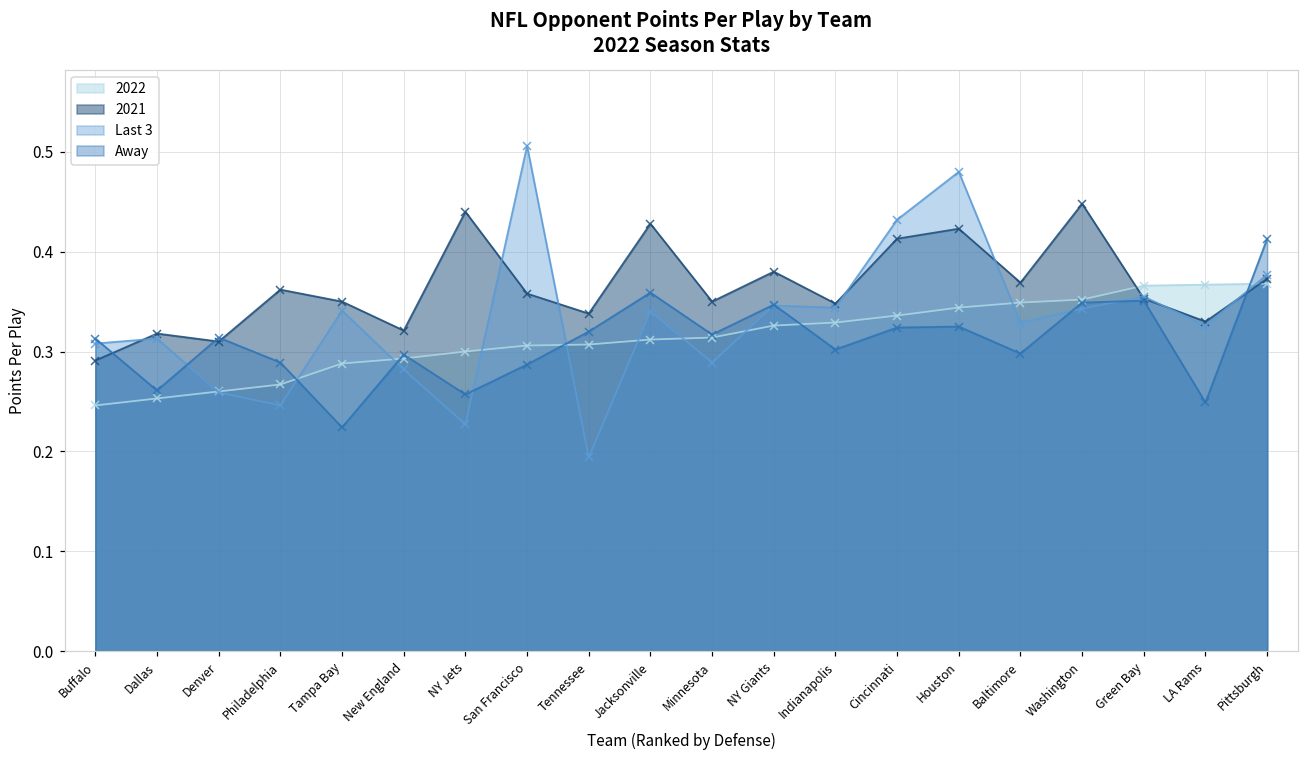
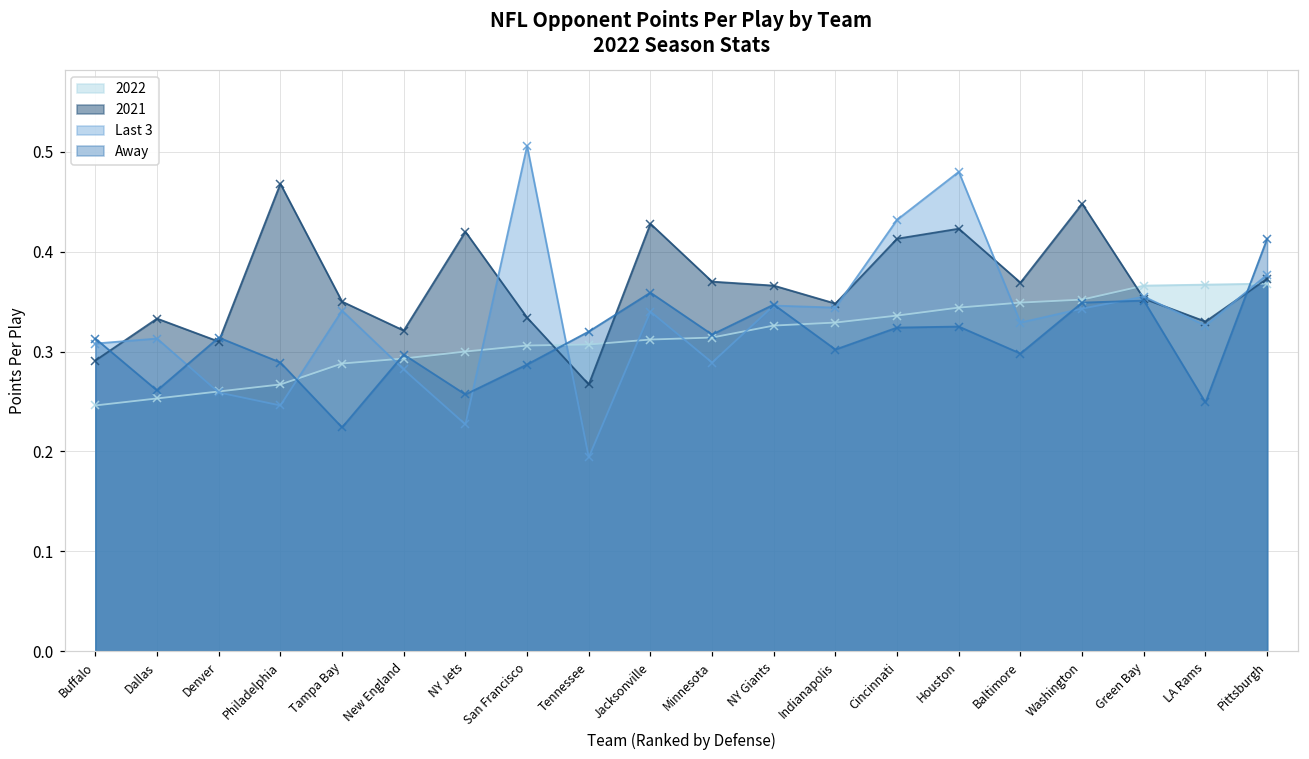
2021, Dallas: 0.32 -> 0.33
2021, Philadelphia: 0.36 -> 0.47
2021, NY Jets: 0.44 -> 0.42
2021, San Francisco: 0.36 -> 0.33
2021, Tennessee: 0.34 -> 0.27
2021, Minnesota: 0.35 -> 0.37
2021, NY Giants: 0.38 -> 0.37
